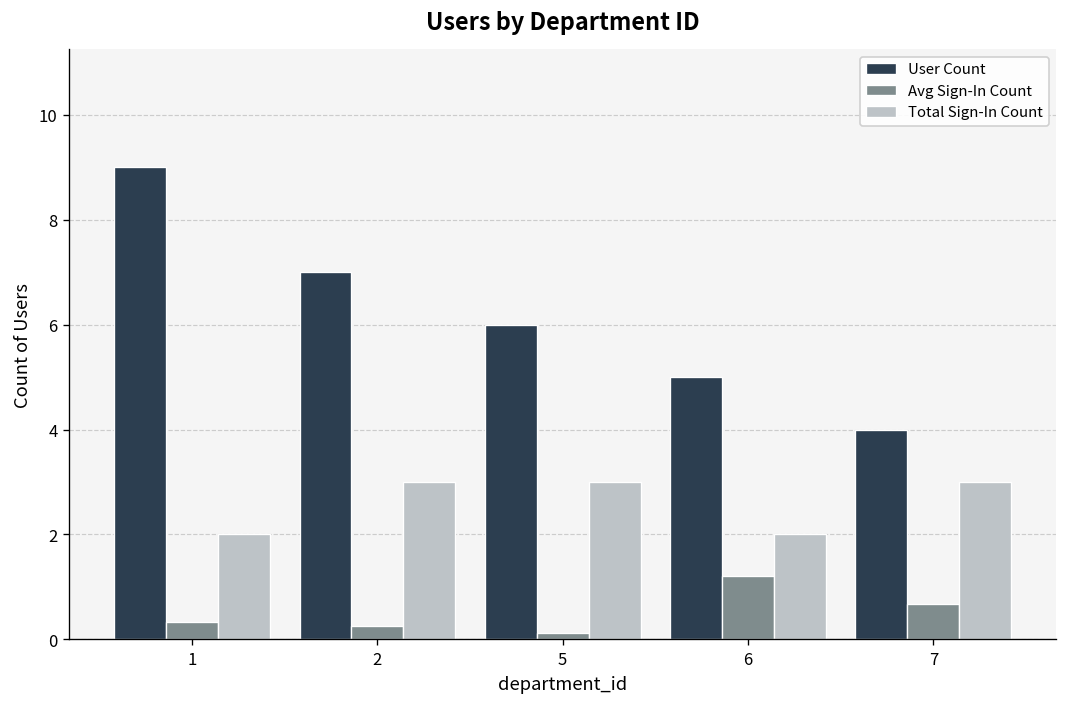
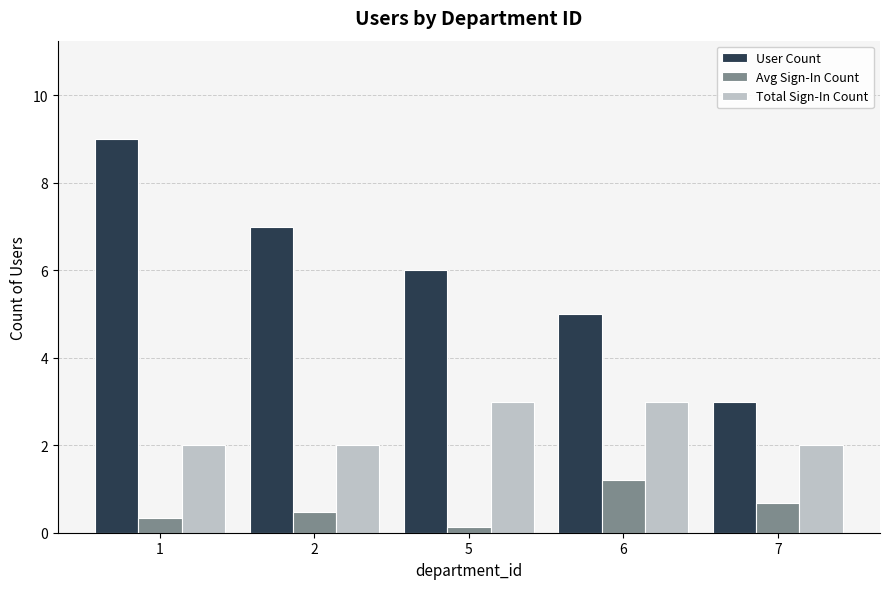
Avg Sign-In Count, 2: 0.3 -> 0.5
Total Sign-In Count, 2: 3 -> 2
Total Sign-In Count, 6: 2 -> 3
User Count, 7: 4 -> 3
Total Sign-In Count, 7: 3 -> 2
